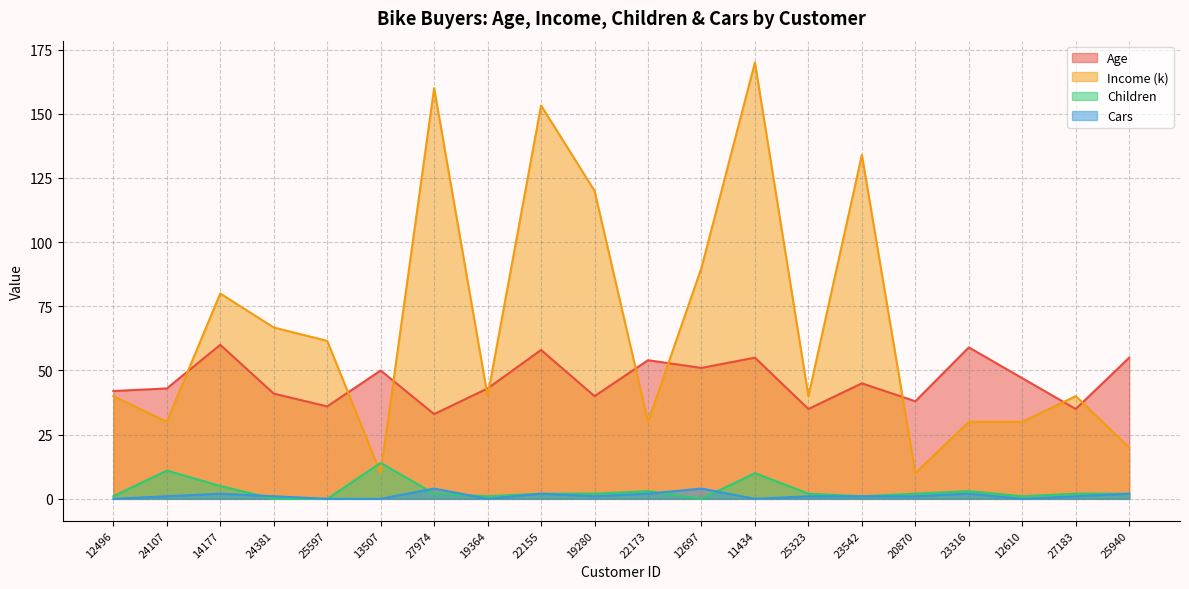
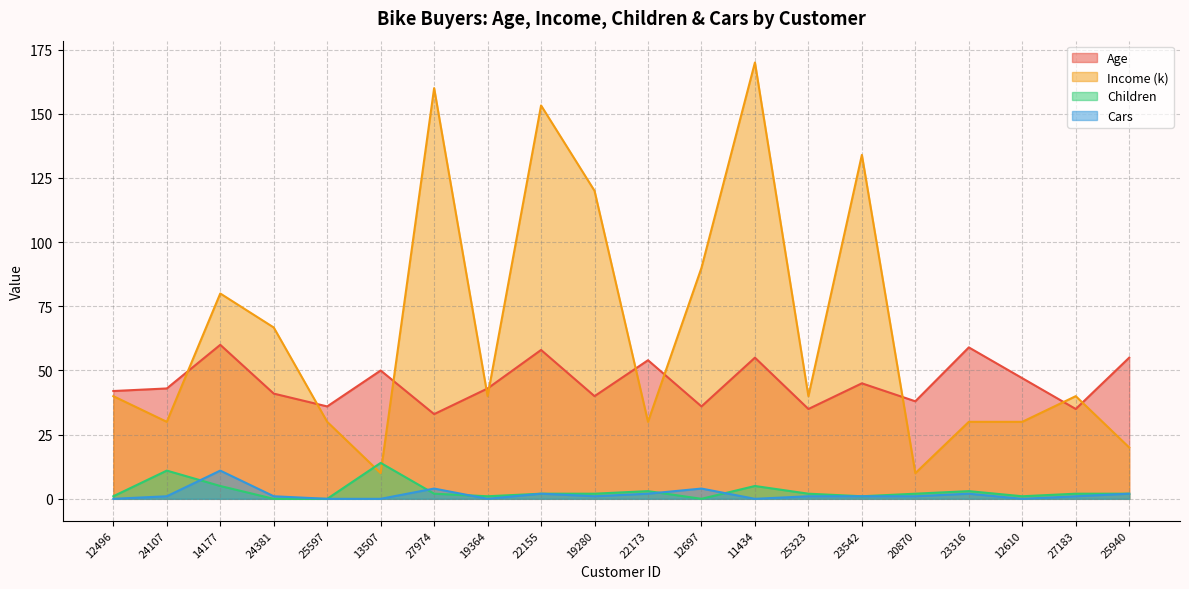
Cars, 14177: 2 -> 11
Income (k), 25597: 62 -> 30
Age, 12697: 51 -> 36
Children, 11434: 10 -> 5
